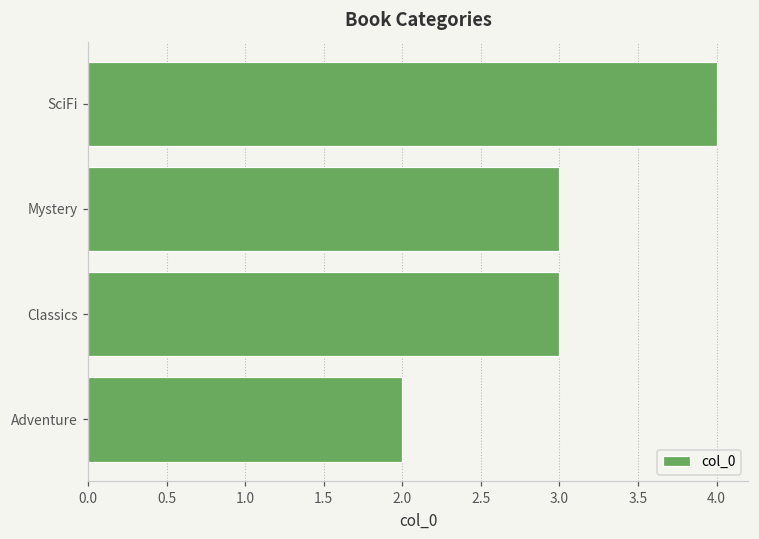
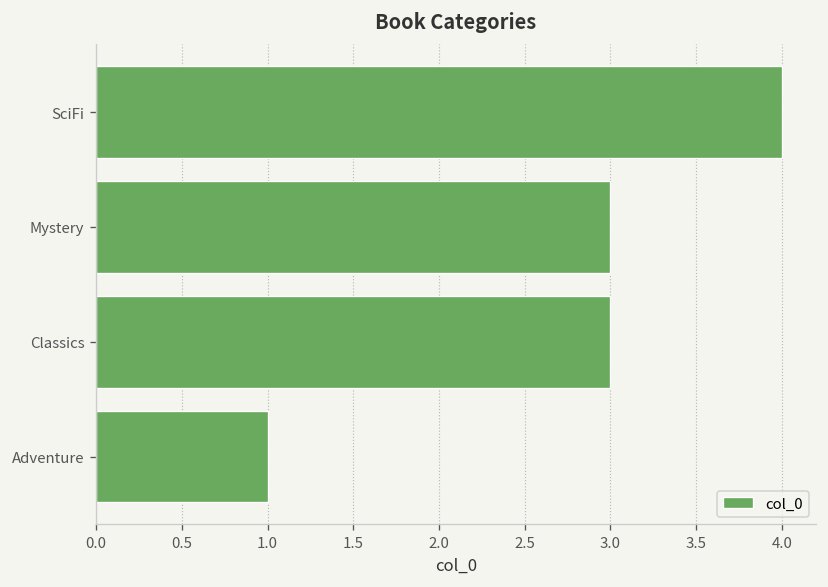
Adventure: 2 -> 1
